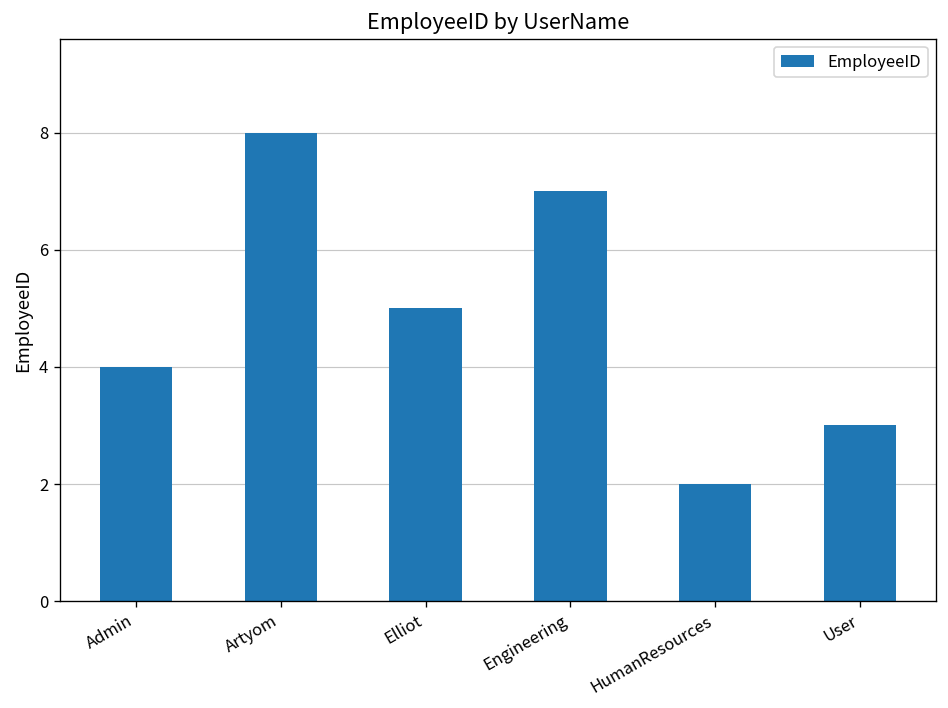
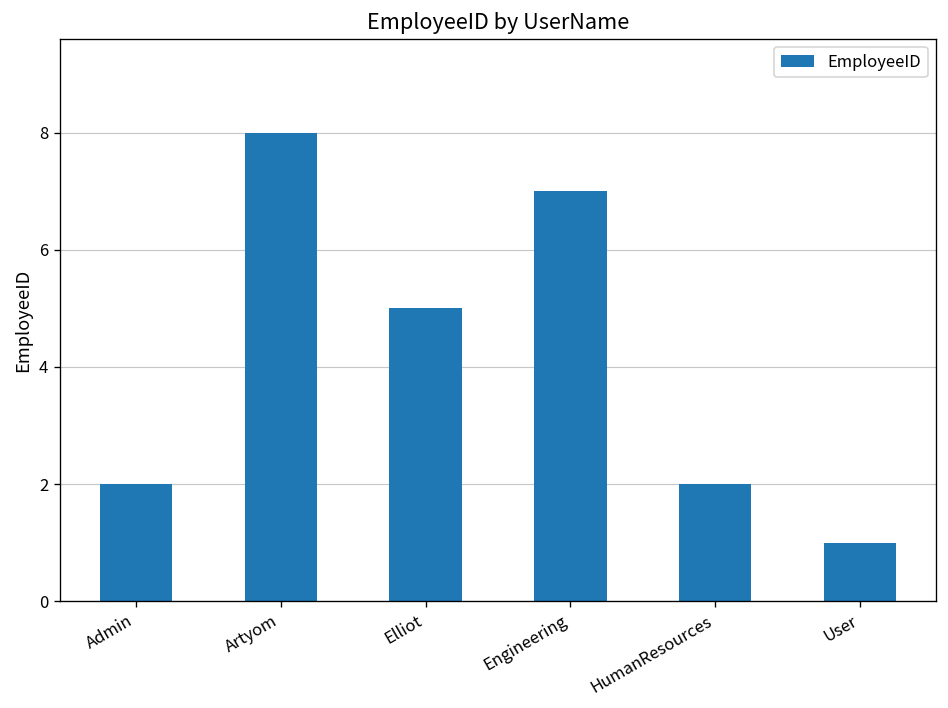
Admin: 4 -> 2
User: 3 -> 1
